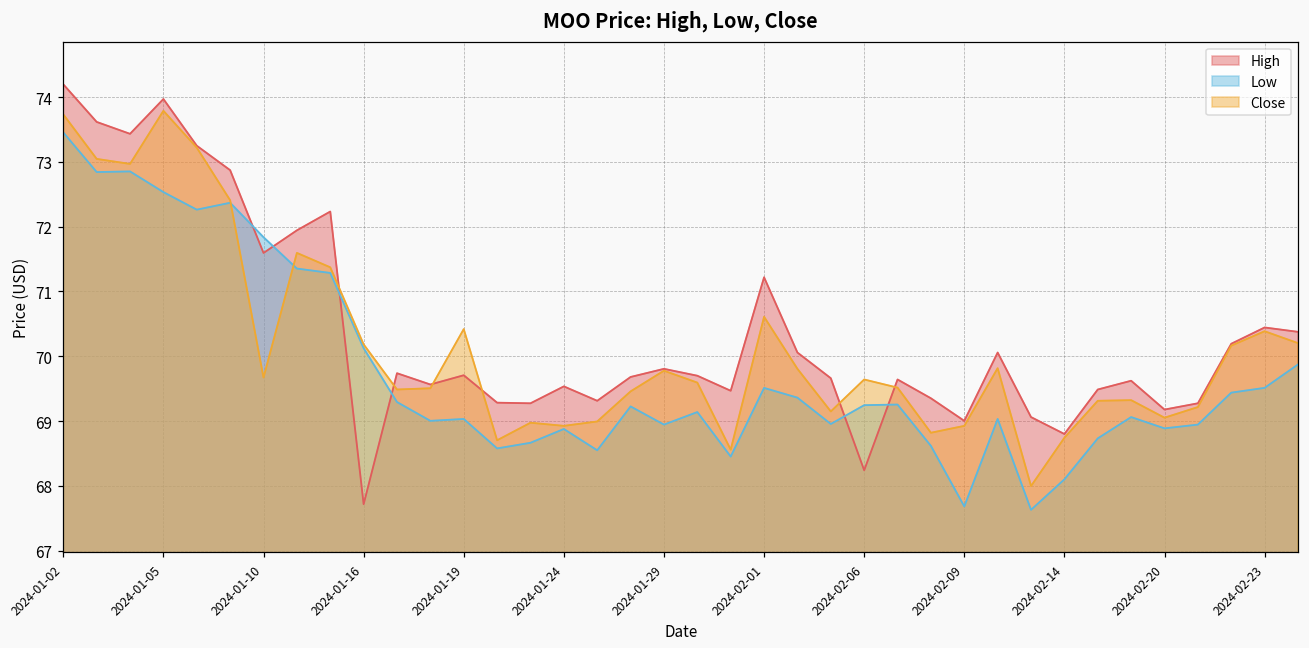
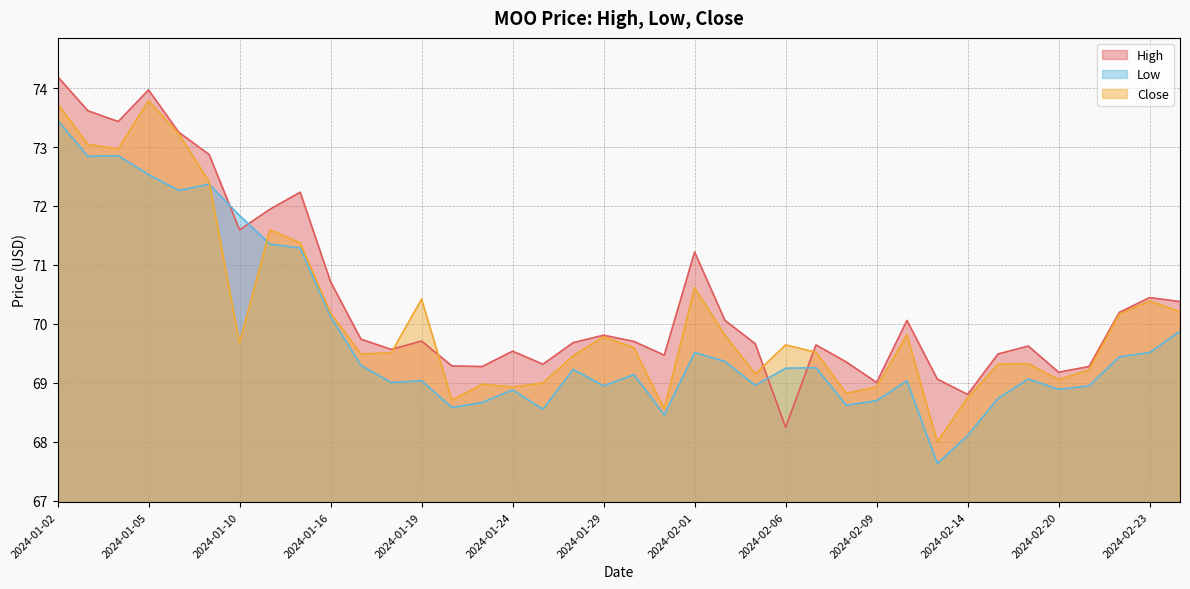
High, 2024-01-16: 67.7 -> 70.7
Low, 2024-02-09: 67.7 -> 68.7
